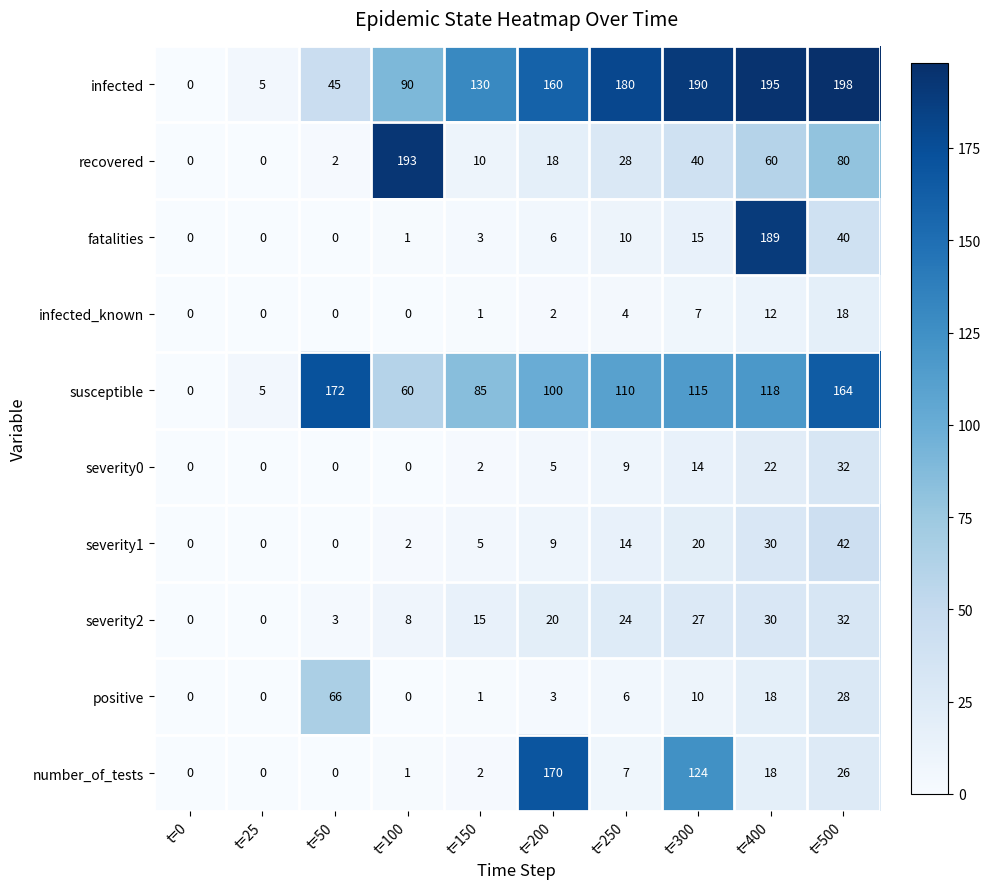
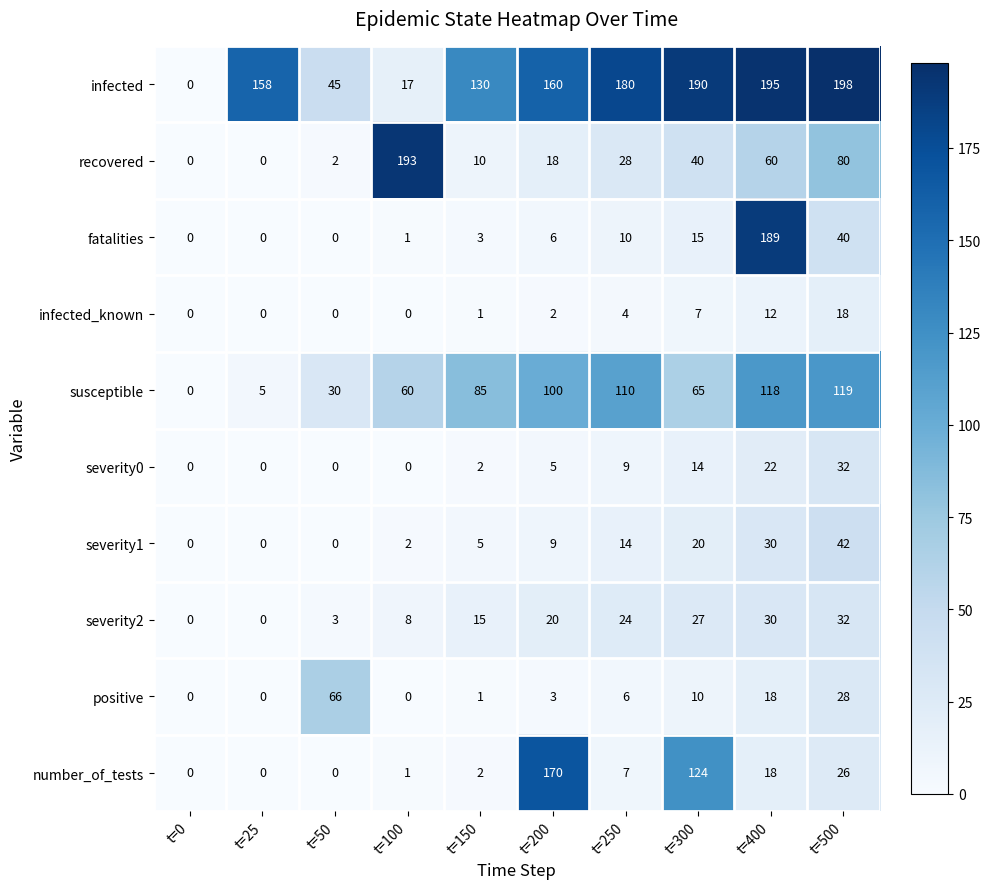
infected, t=25: 5 -> 158
infected, t=100: 90 -> 17
susceptible, t=50: 172 -> 30
susceptible, t=300: 115 -> 65
susceptible, t=500: 164 -> 119
